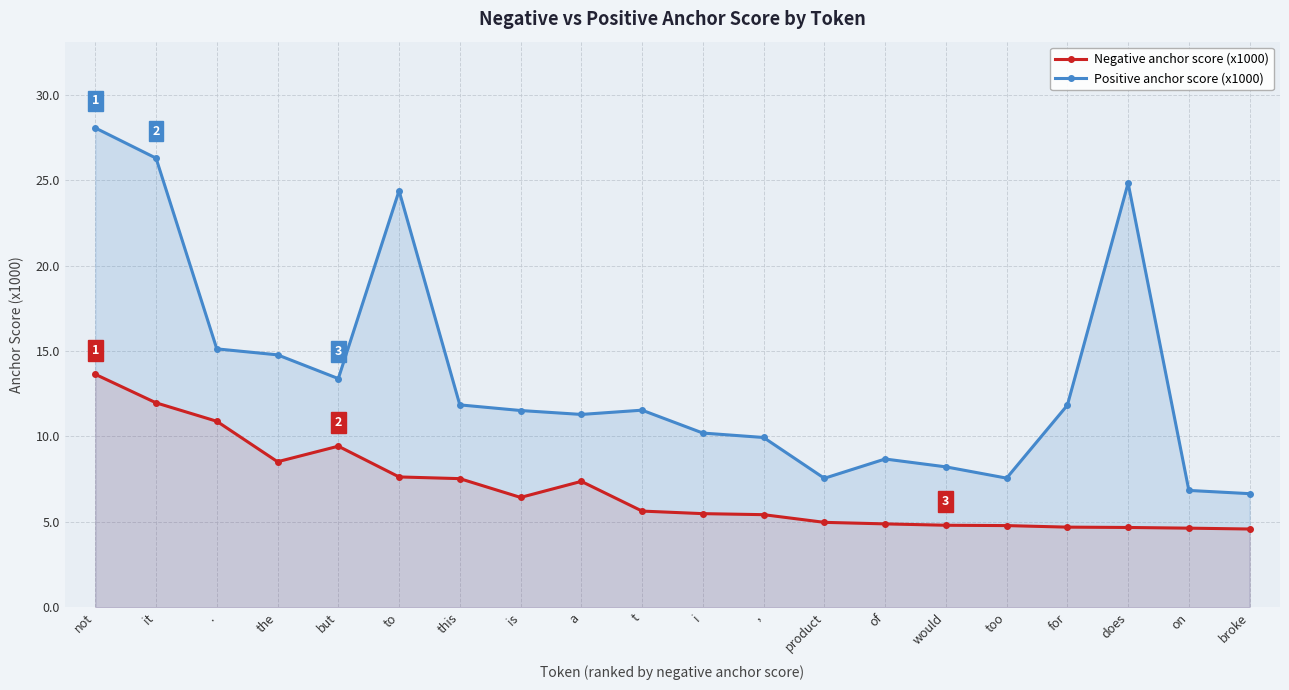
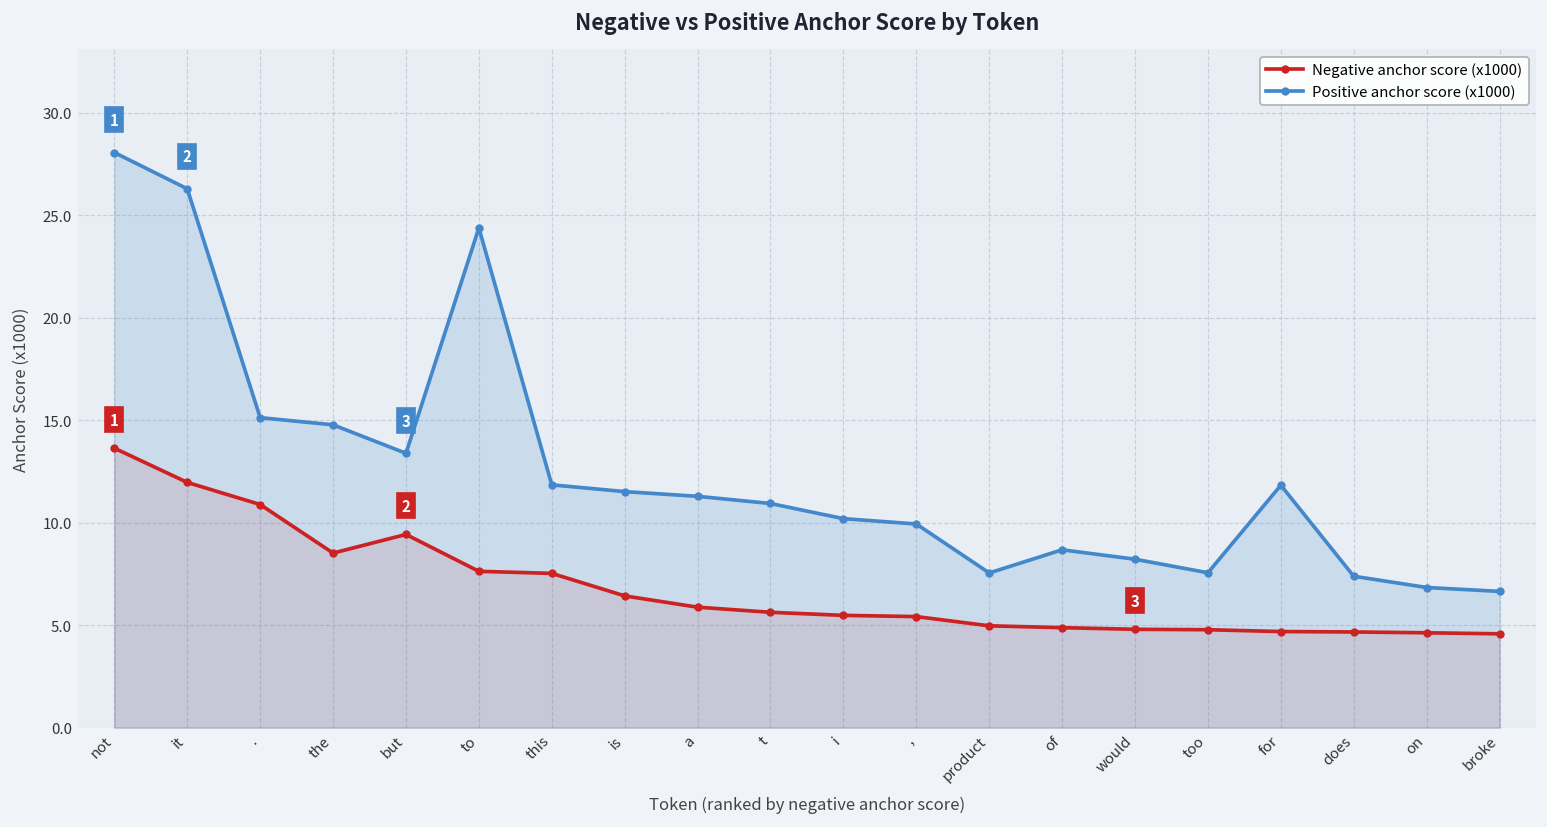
Negative anchor score (x1000), a: 7.4 -> 5.9
Positive anchor score (x1000), t: 11.5 -> 10.9
Positive anchor score (x1000), does: 24.8 -> 7.4
